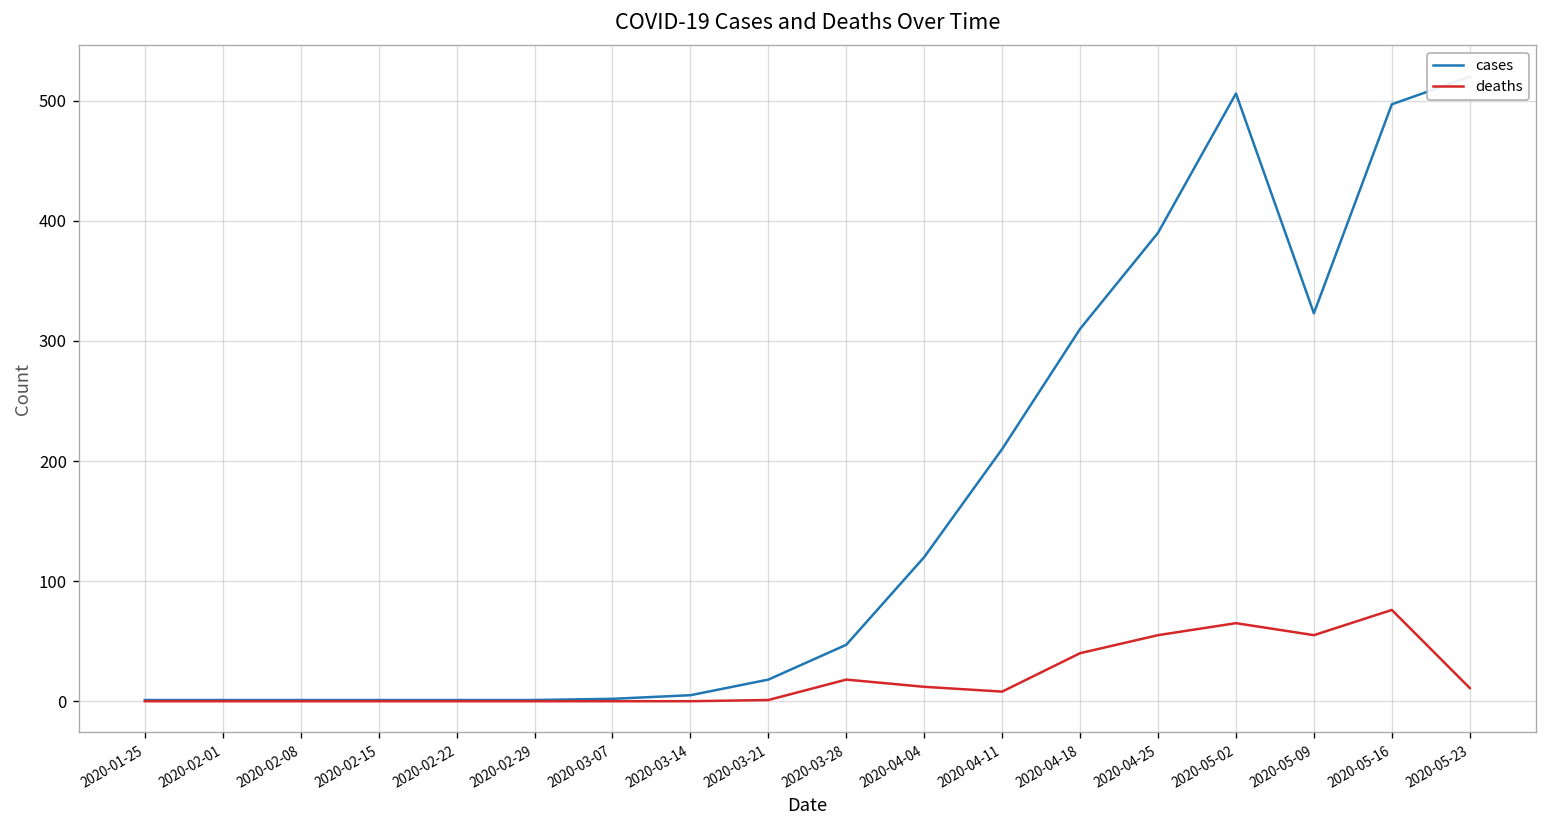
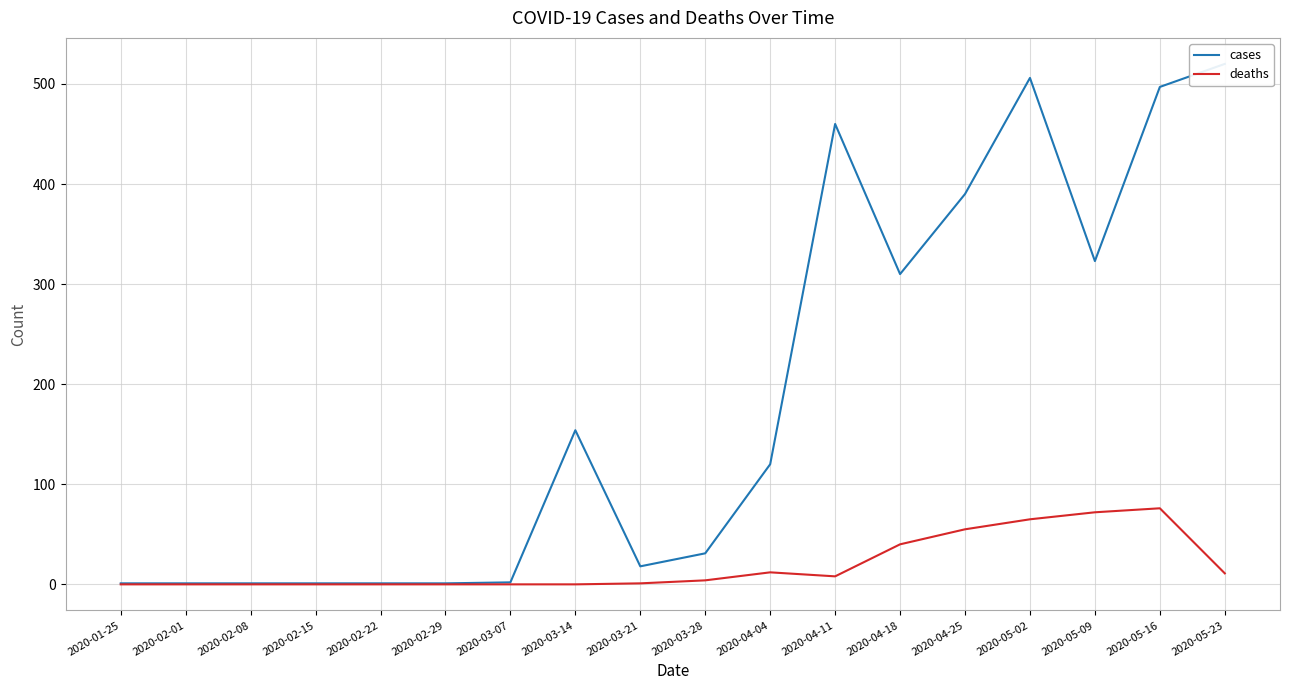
cases, 2020-03-14: 5 -> 154
cases, 2020-03-28: 47 -> 31
deaths, 2020-03-28: 18 -> 4
cases, 2020-04-11: 210 -> 460
deaths, 2020-05-09: 55 -> 72
